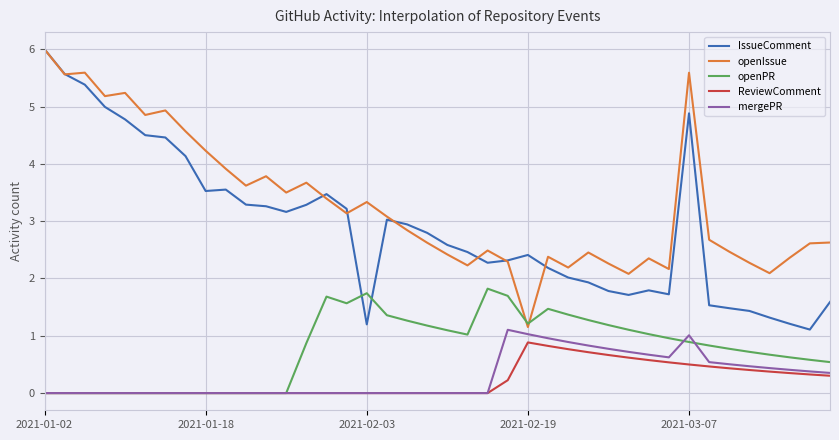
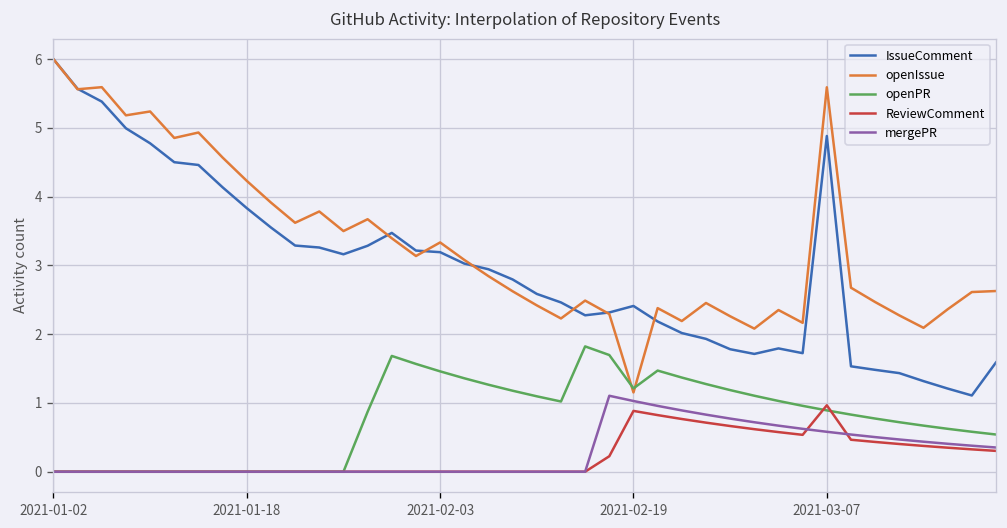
IssueComment, 2021-01-18: 3.5 -> 3.8
IssueComment, 2021-02-03: 1.2 -> 3.2
openPR, 2021-02-03: 1.7 -> 1.5
ReviewComment, 2021-03-07: 0.5 -> 1.0
mergePR, 2021-03-07: 1.0 -> 0.6
